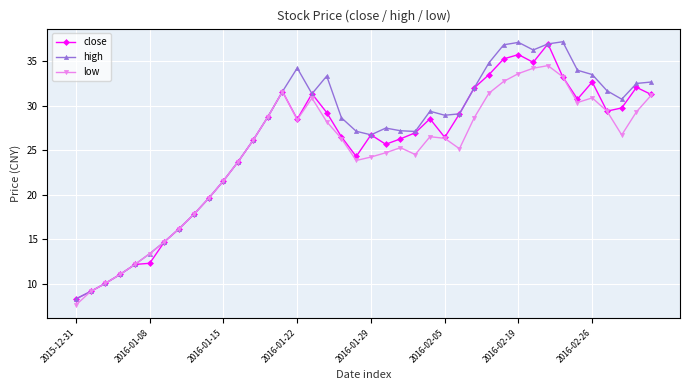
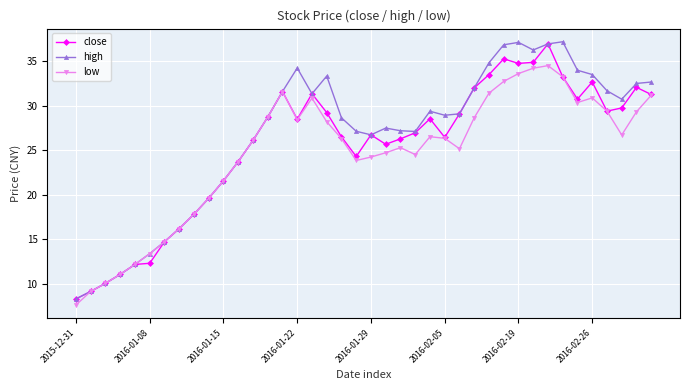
close, 2016-02-19: 36 -> 35
